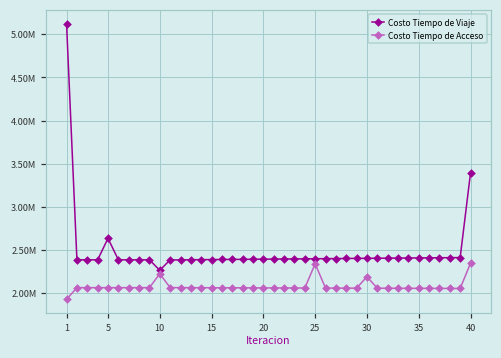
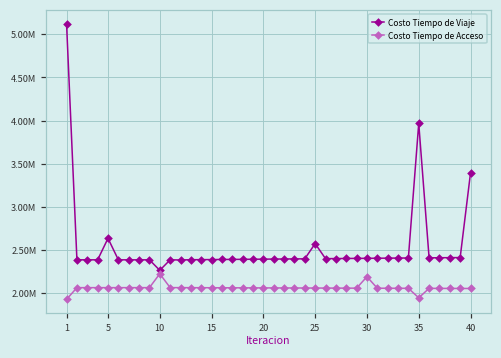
Costo Tiempo de Viaje, 25: 2400000 -> 2600000
Costo Tiempo de Acceso, 25: 2300000 -> 2100000
Costo Tiempo de Viaje, 35: 2400000 -> 4000000
Costo Tiempo de Acceso, 35: 2100000 -> 1900000
Costo Tiempo de Acceso, 40: 2300000 -> 2100000
